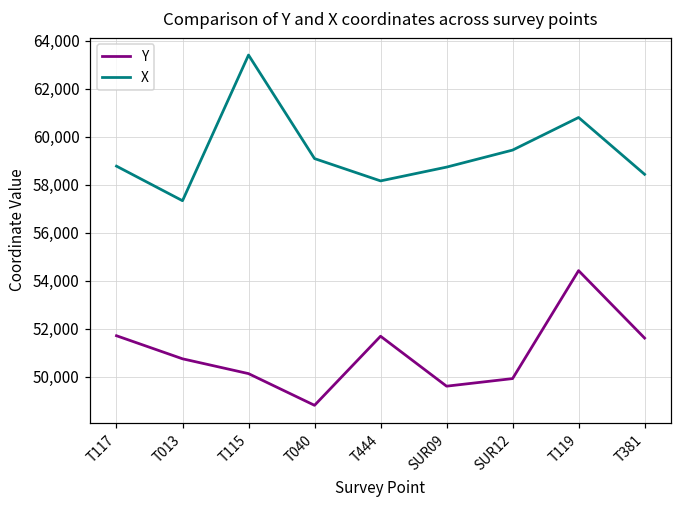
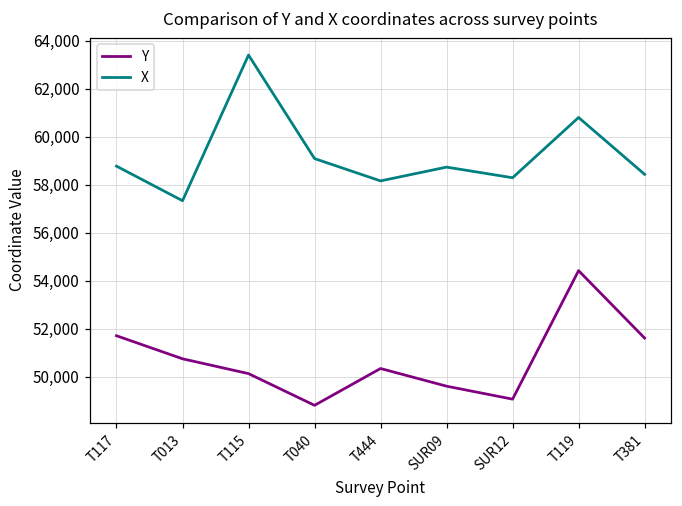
Y, T444: 51,700 -> 50,300
Y, SUR12: 49,900 -> 49,100
X, SUR12: 59,400 -> 58,300
